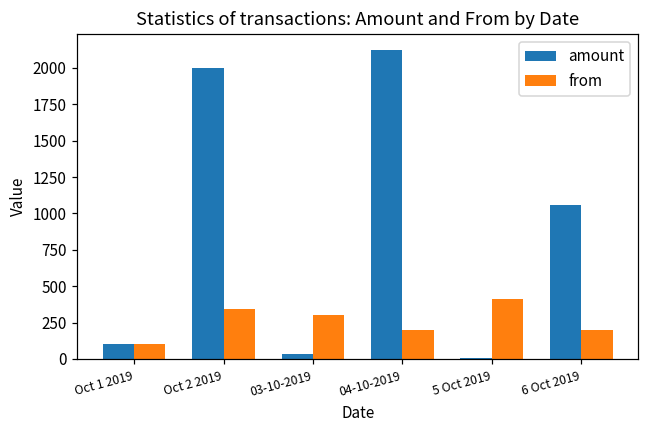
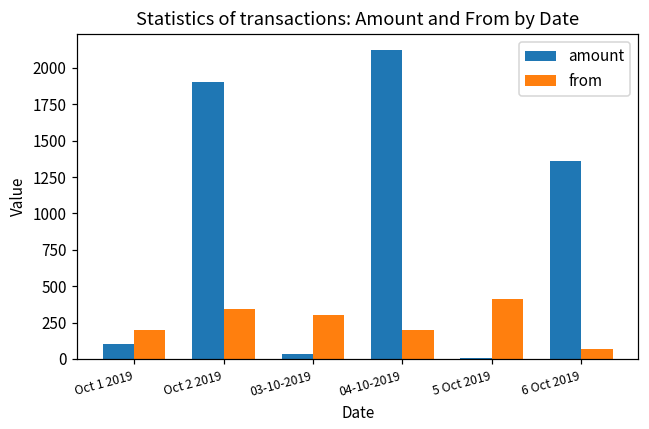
from, Oct 1 2019: 100 -> 200
amount, Oct 2 2019: 2000 -> 1900
amount, 6 Oct 2019: 1060 -> 1360
from, 6 Oct 2019: 200 -> 70
